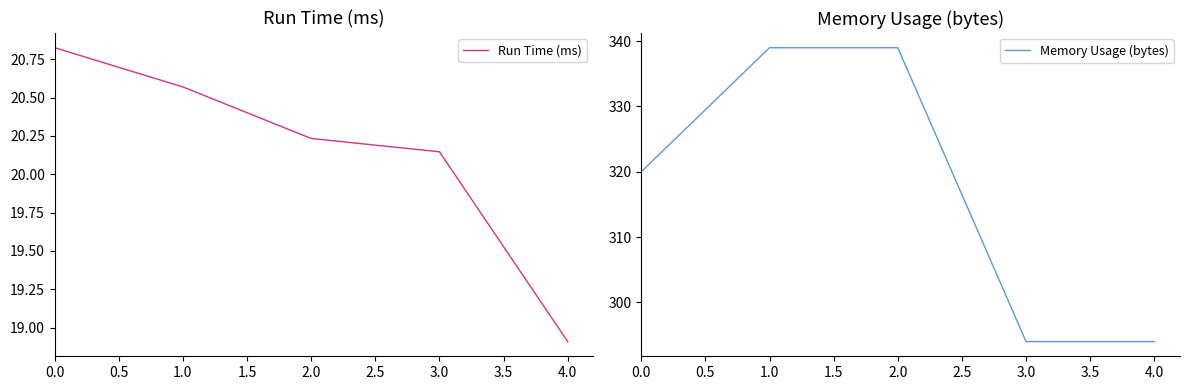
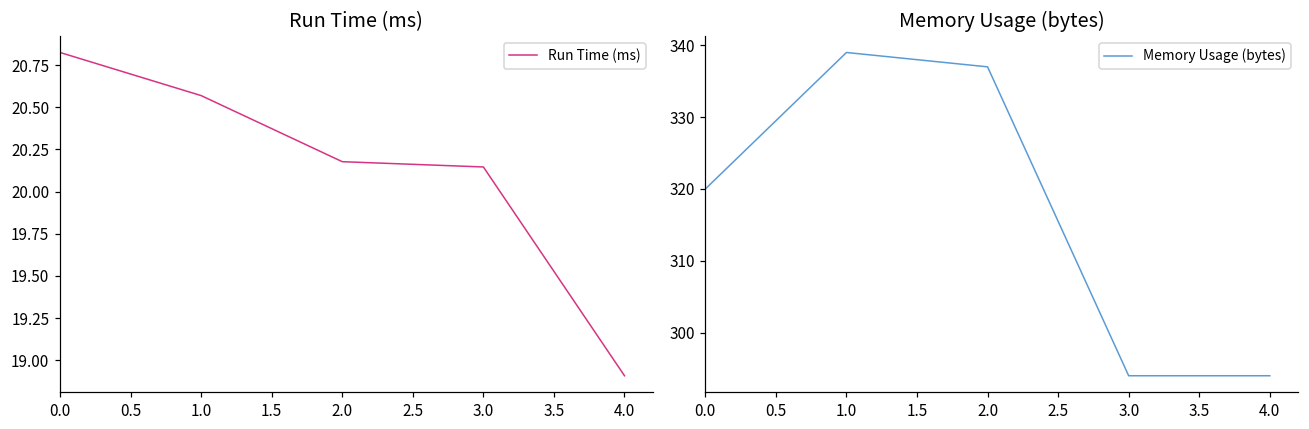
Run Time (ms), 2.0: 20.23 -> 20.18
Memory Usage (bytes), 2.0: 339 -> 337
